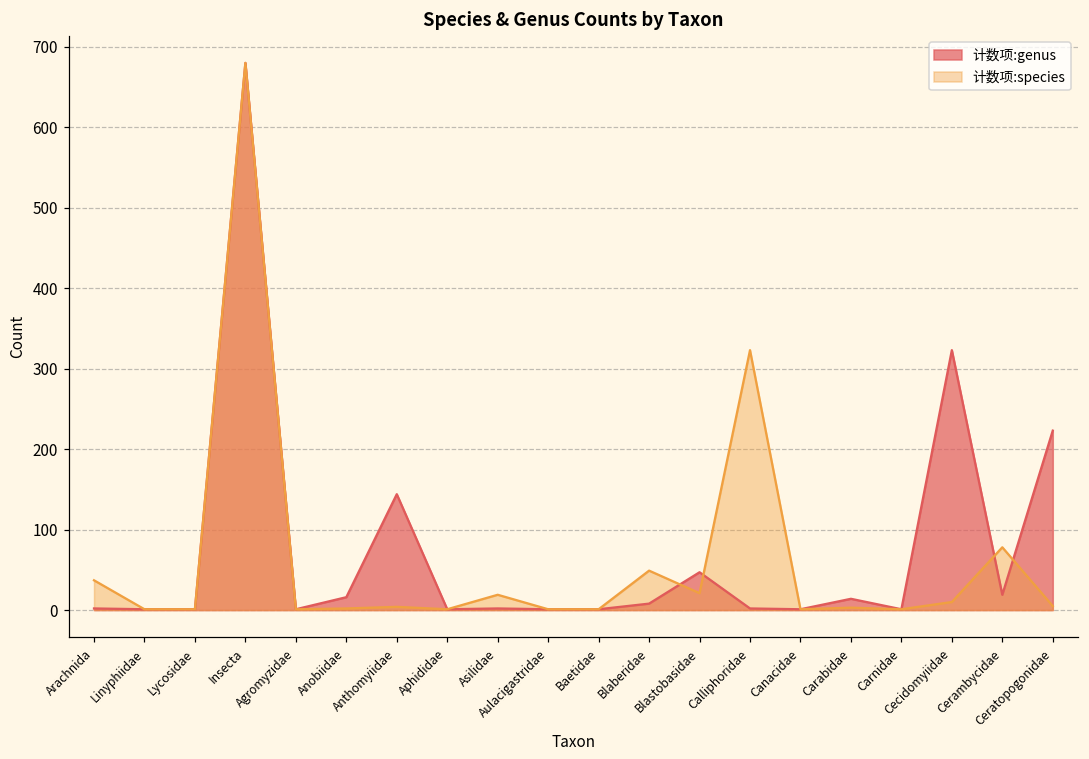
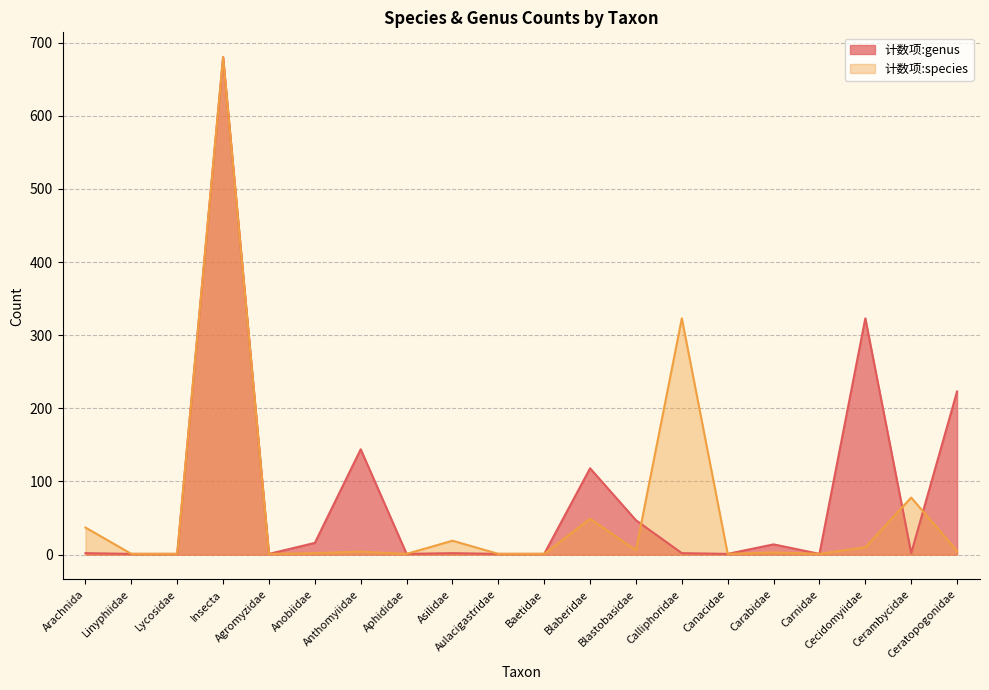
计数项:genus, Blaberidae: 10 -> 120
计数项:species, Blastobasidae: 20 -> 10
计数项:genus, Cerambycidae: 20 -> 0
